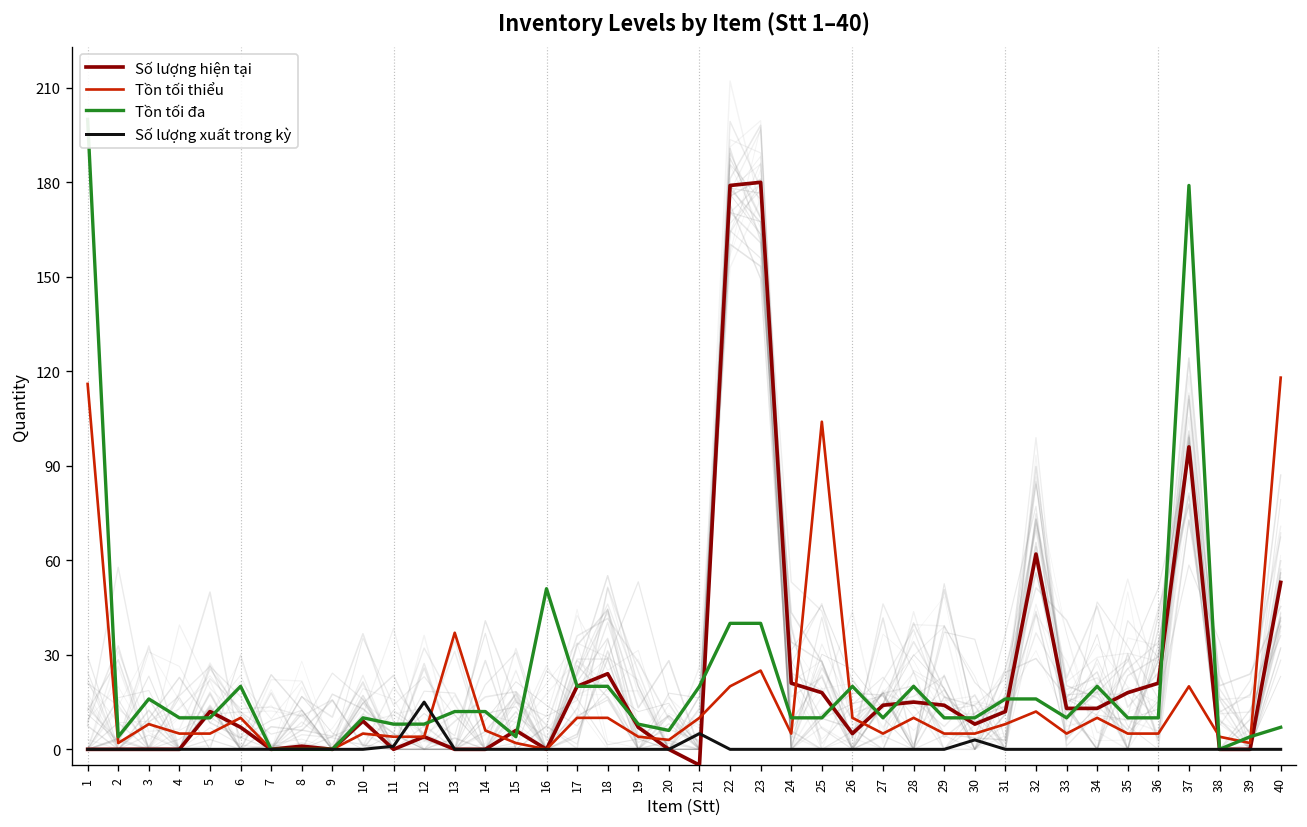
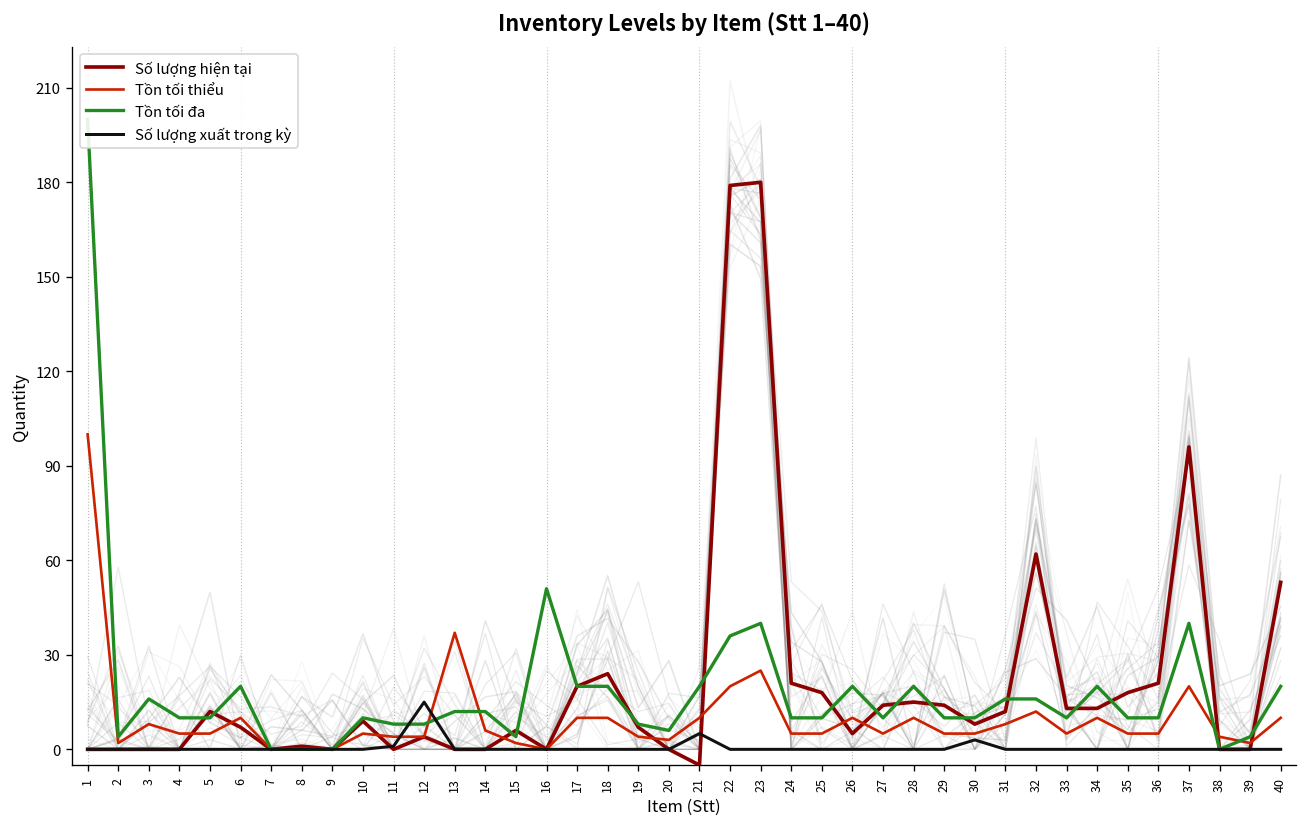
Tồn tối thiểu, 1: 116 -> 100
Tồn tối đa, 22: 40 -> 36
Tồn tối thiểu, 25: 104 -> 5
Tồn tối đa, 37: 179 -> 40
Tồn tối thiểu, 40: 118 -> 10
Tồn tối đa, 40: 7 -> 20
